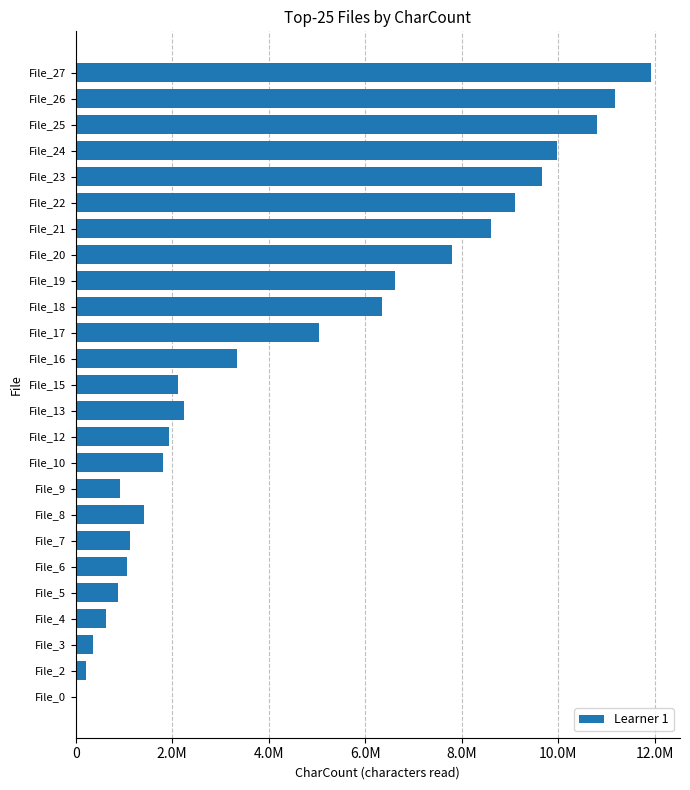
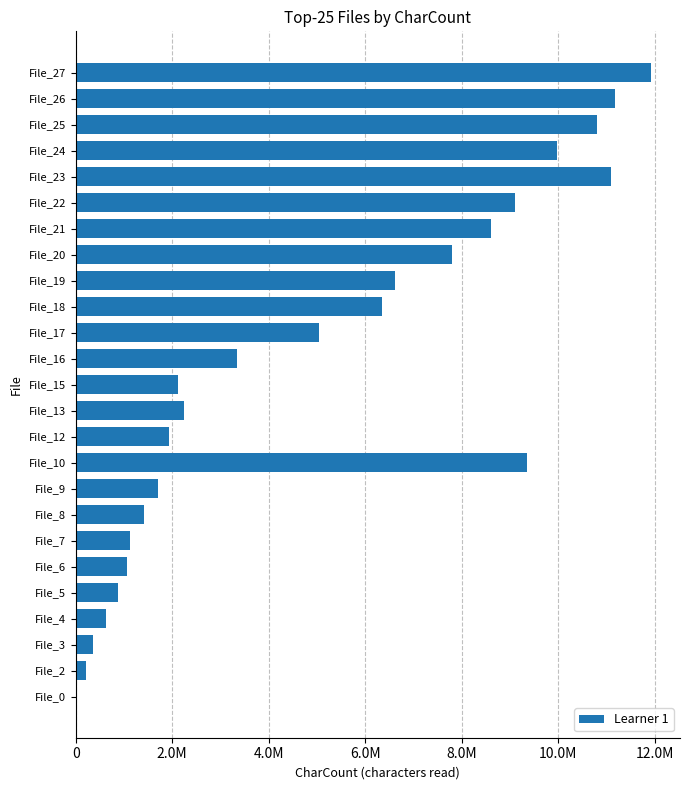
File_23: 9700000 -> 11100000
File_10: 1800000 -> 9300000
File_9: 900000 -> 1700000
